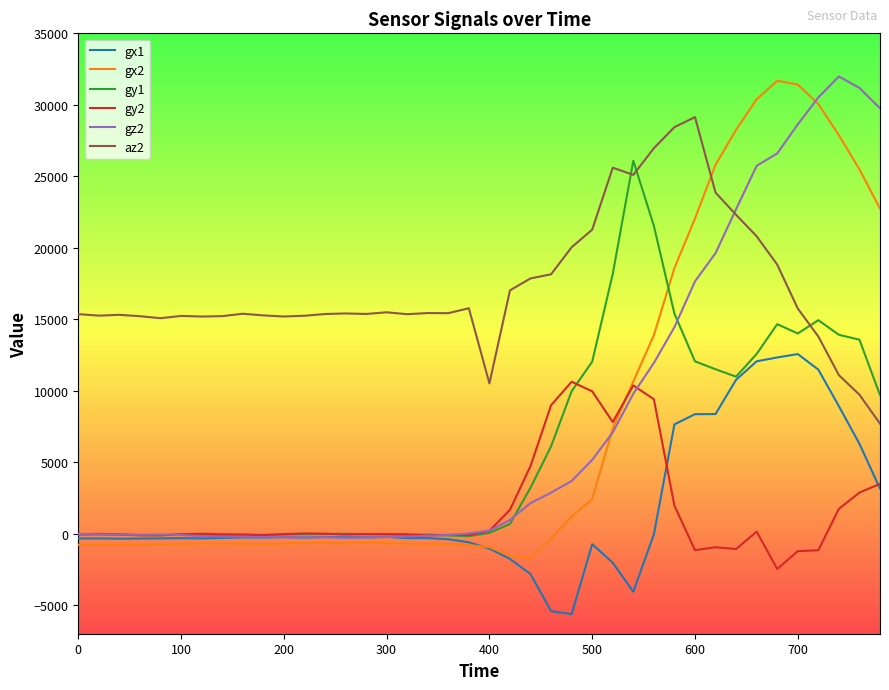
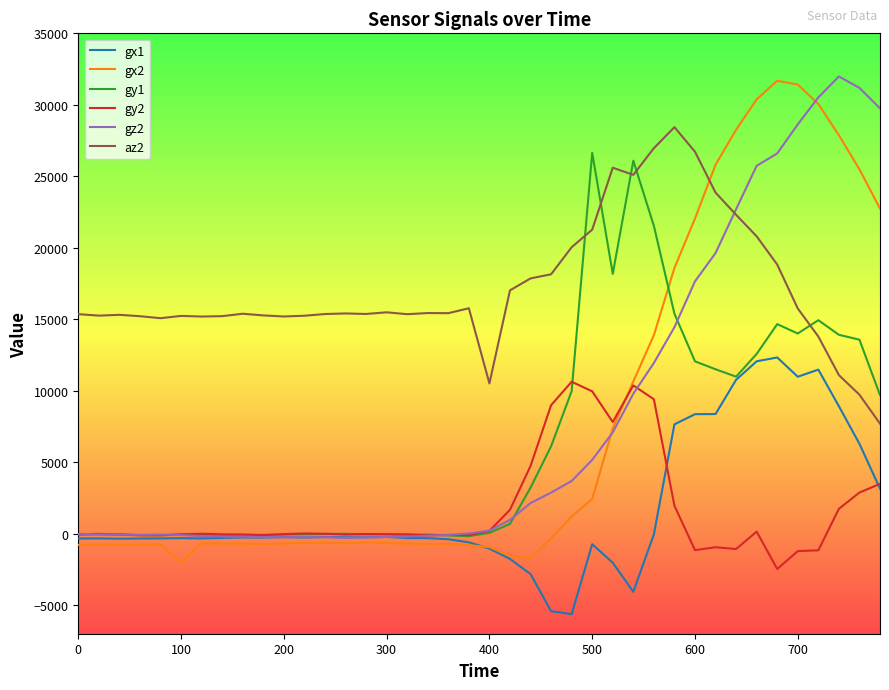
gx2, 100: -700 -> -2000
gy1, 500: 12000 -> 26600
az2, 600: 29100 -> 26700
gx1, 700: 12600 -> 11000
